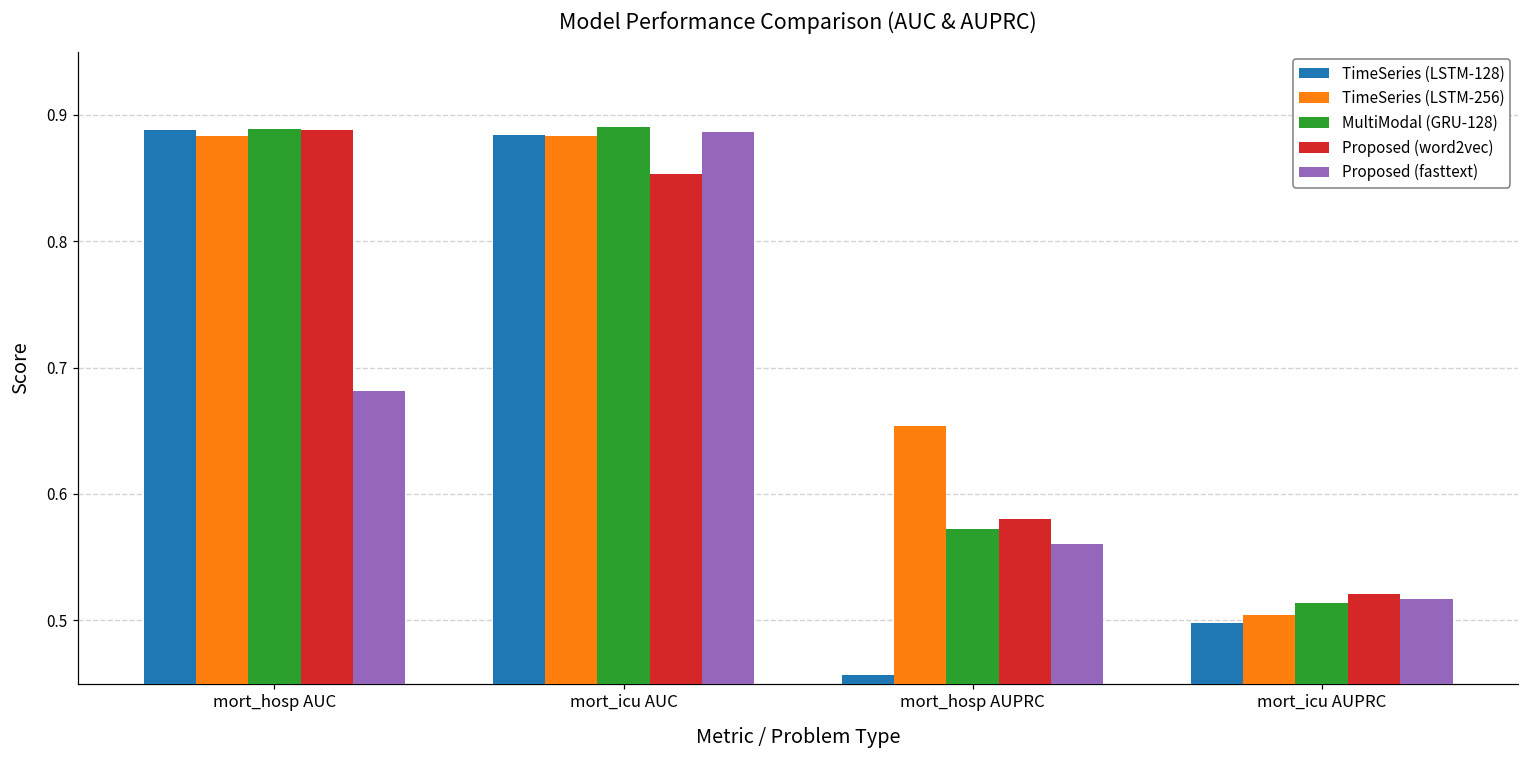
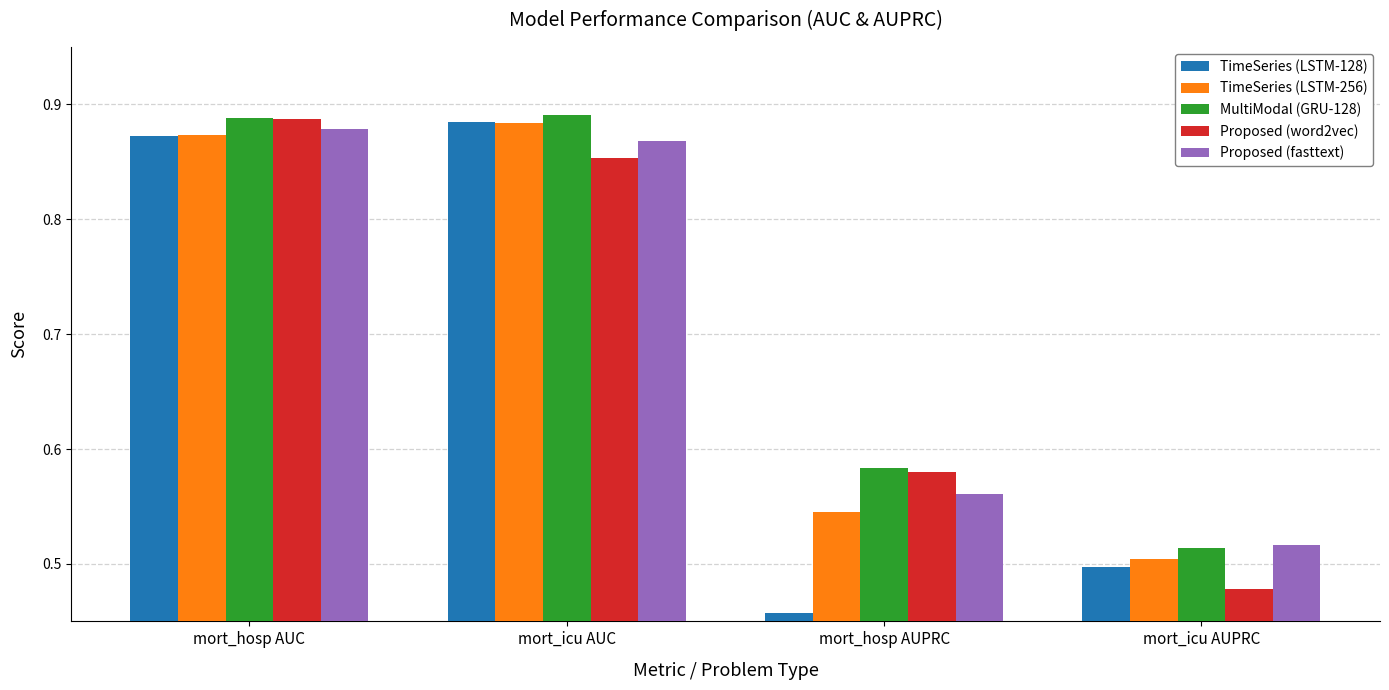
TimeSeries (LSTM-128), mort_hosp AUC: 0.888 -> 0.872
TimeSeries (LSTM-256), mort_hosp AUC: 0.883 -> 0.873
Proposed (fasttext), mort_hosp AUC: 0.682 -> 0.879
Proposed (fasttext), mort_icu AUC: 0.887 -> 0.868
TimeSeries (LSTM-256), mort_hosp AUPRC: 0.654 -> 0.545
MultiModal (GRU-128), mort_hosp AUPRC: 0.572 -> 0.584
Proposed (word2vec), mort_icu AUPRC: 0.521 -> 0.478
